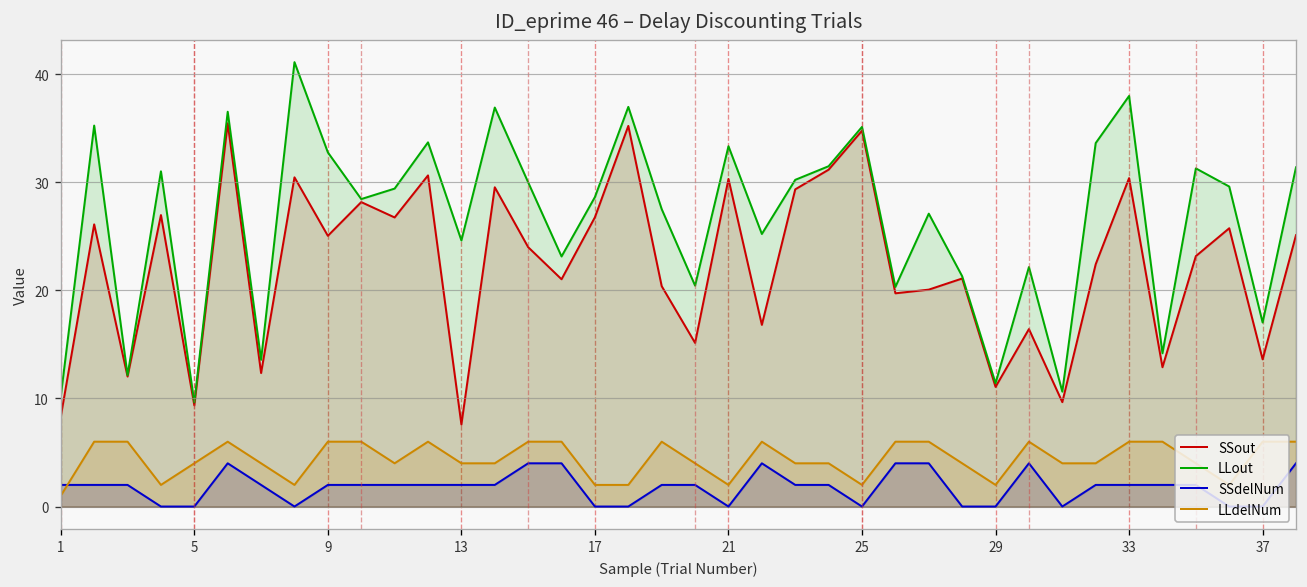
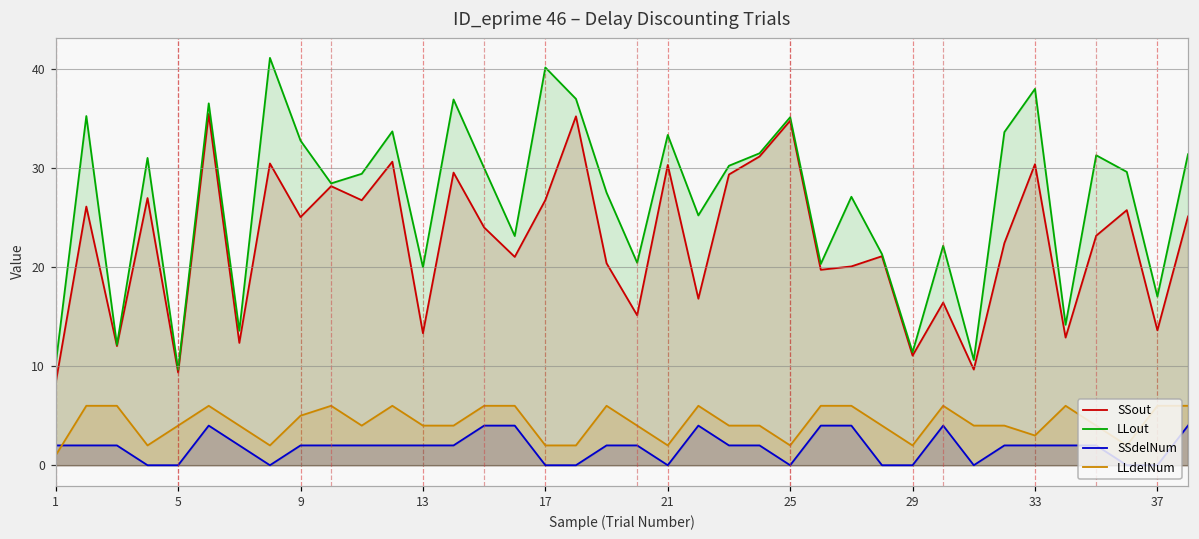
LLdelNum, 9: 6 -> 5
SSout, 13: 8 -> 13
LLout, 13: 25 -> 20
LLout, 17: 29 -> 40
LLdelNum, 33: 6 -> 3
